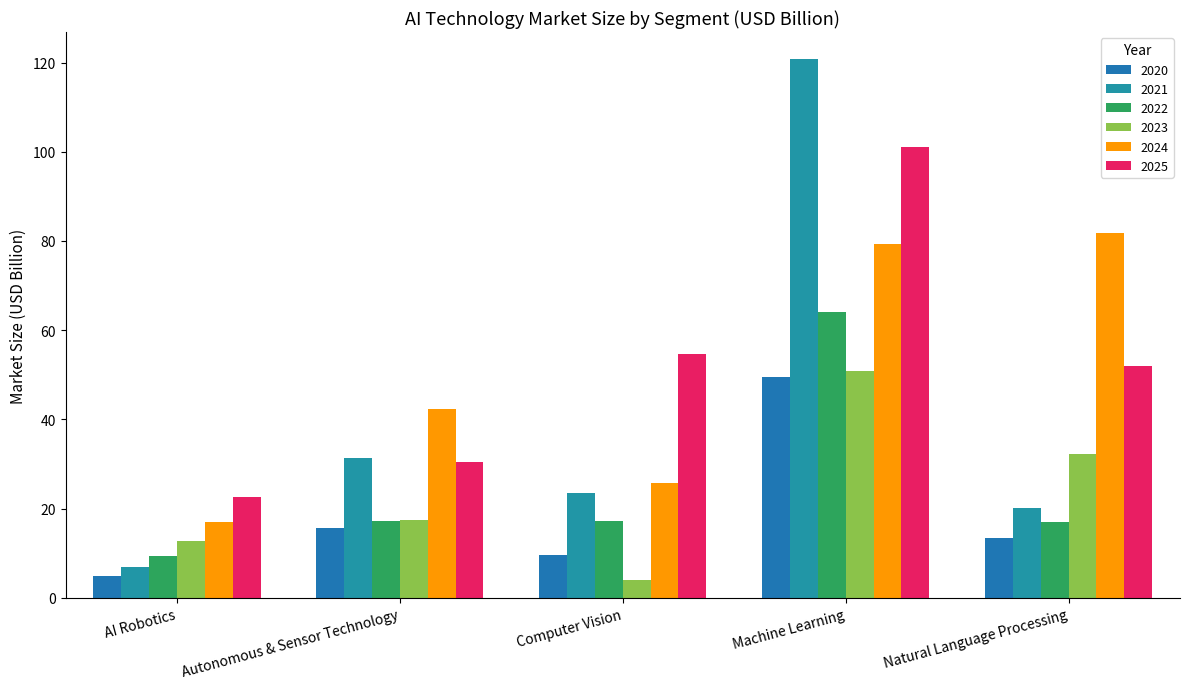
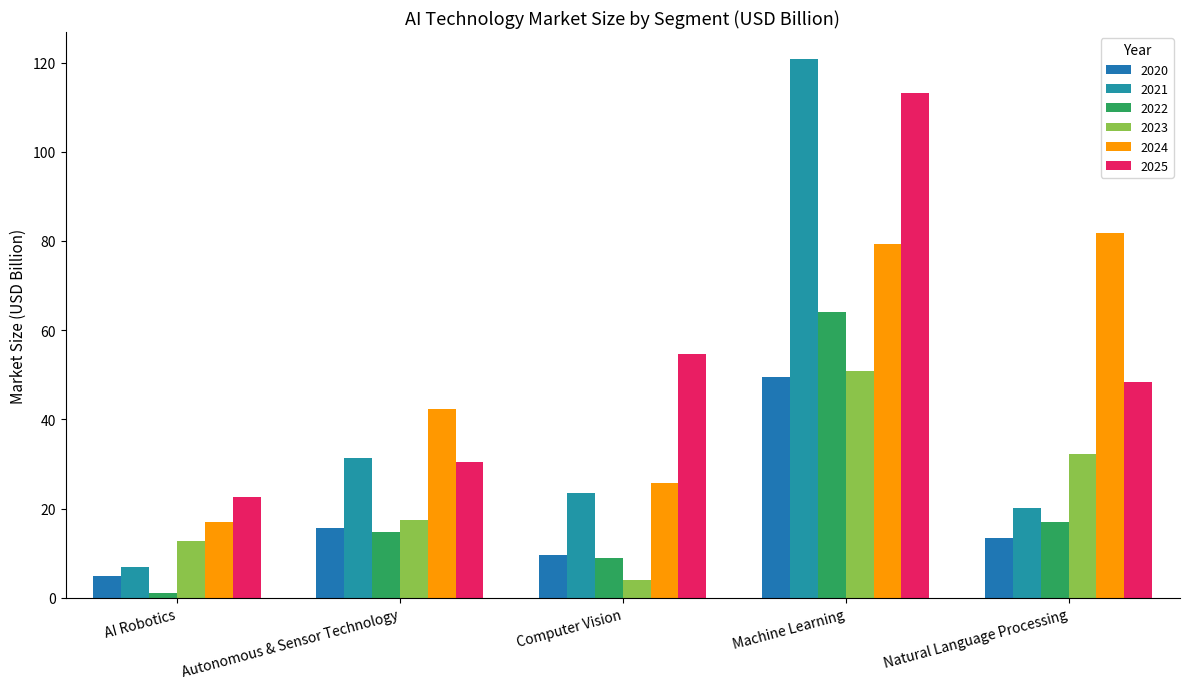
2022, AI Robotics: 9 -> 1
2022, Autonomous & Sensor Technology: 17 -> 15
2022, Computer Vision: 17 -> 9
2025, Machine Learning: 101 -> 113
2025, Natural Language Processing: 52 -> 48
